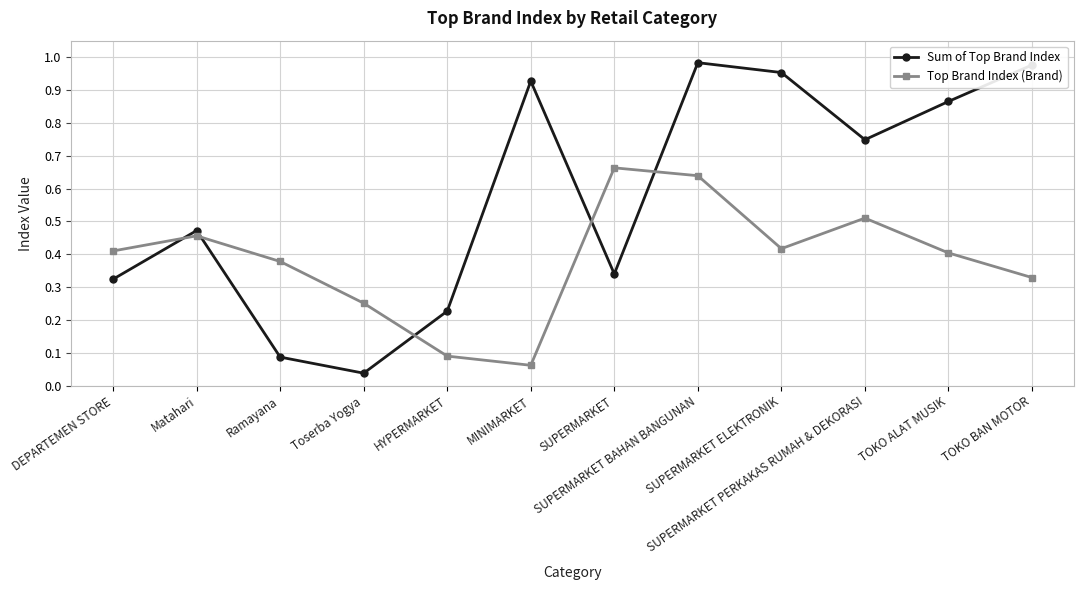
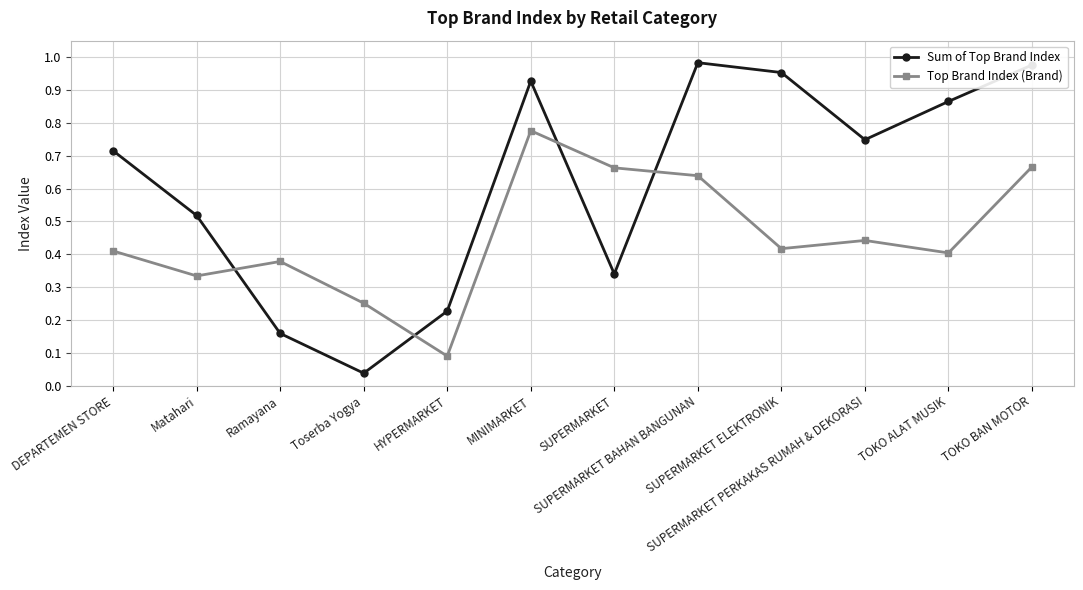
Sum of Top Brand Index, DEPARTEMEN STORE: 0.32 -> 0.72
Sum of Top Brand Index, Matahari: 0.47 -> 0.52
Top Brand Index (Brand), Matahari: 0.46 -> 0.33
Sum of Top Brand Index, Ramayana: 0.09 -> 0.16
Top Brand Index (Brand), MINIMARKET: 0.06 -> 0.78
Top Brand Index (Brand), SUPERMARKET PERKAKAS RUMAH & DEKORASI: 0.51 -> 0.44
Top Brand Index (Brand), TOKO BAN MOTOR: 0.33 -> 0.67
